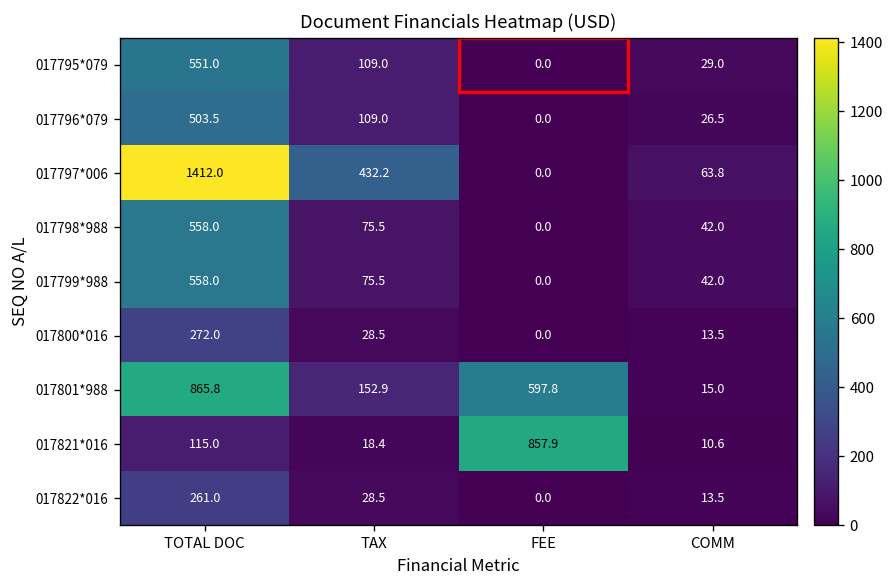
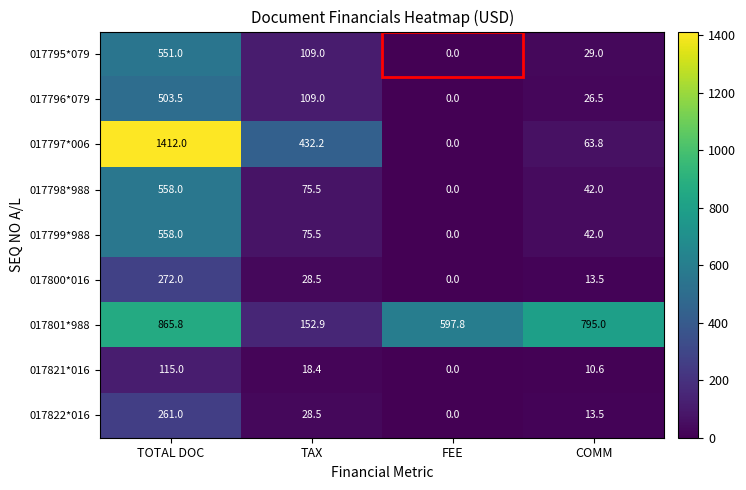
017801*988, COMM: 15.0 -> 795.0
017821*016, FEE: 857.9 -> 0.0
